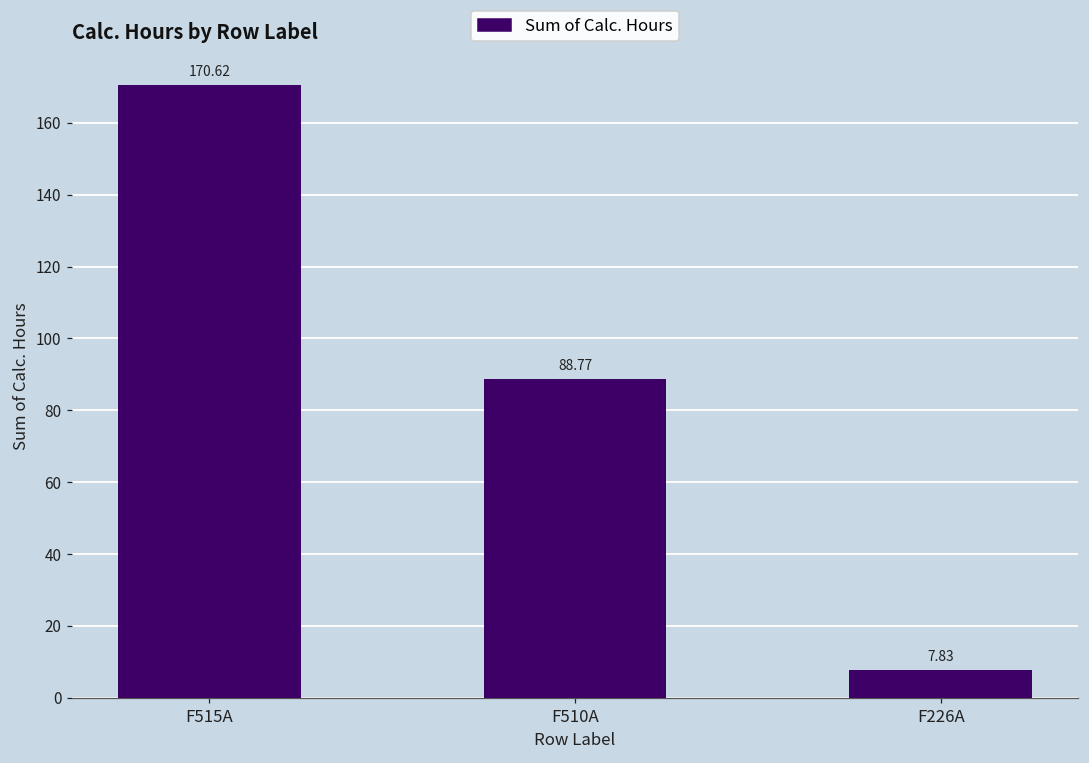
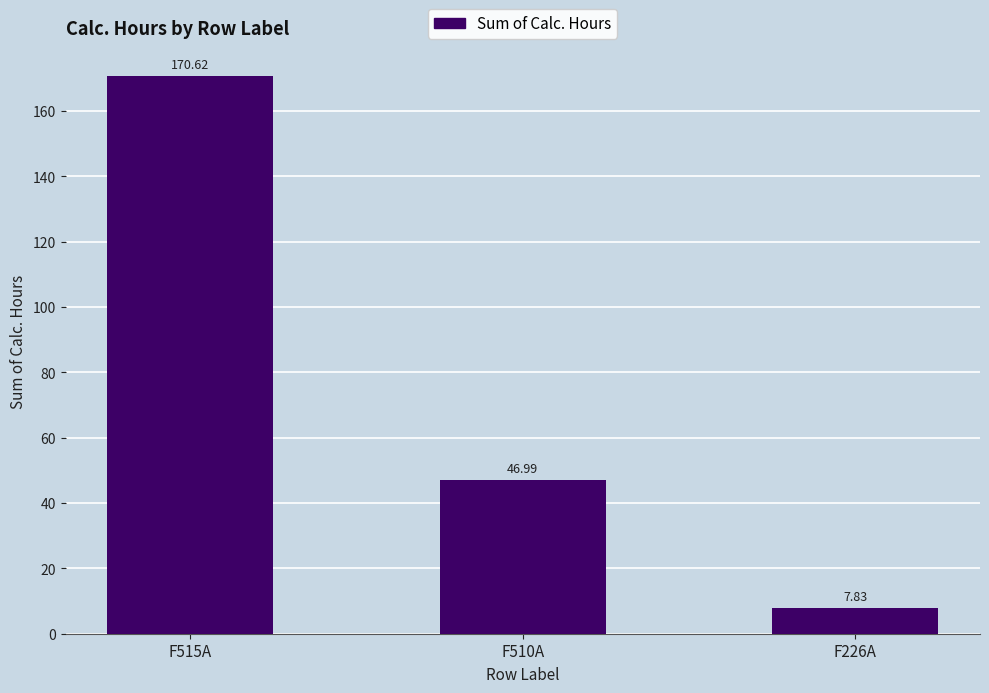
F510A: 88.77 -> 46.99
